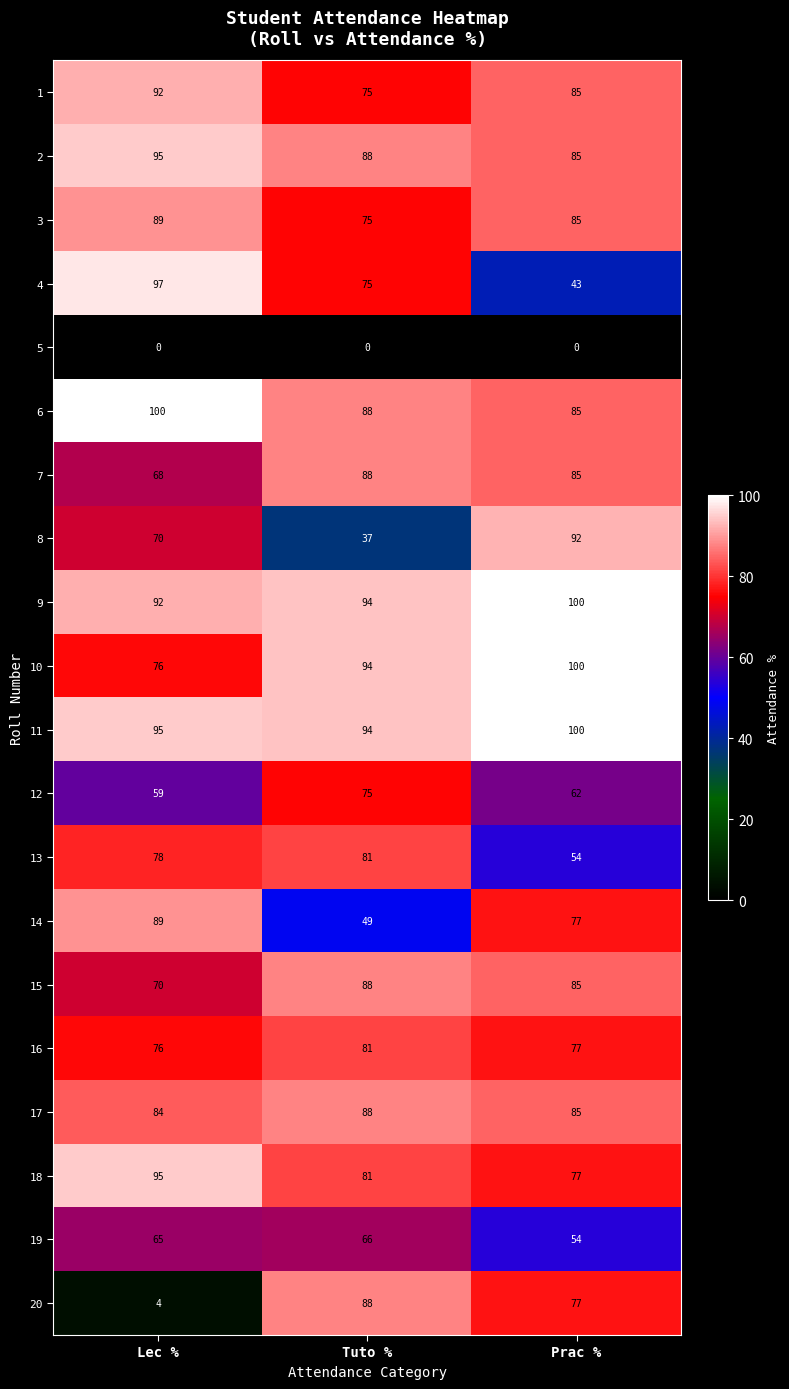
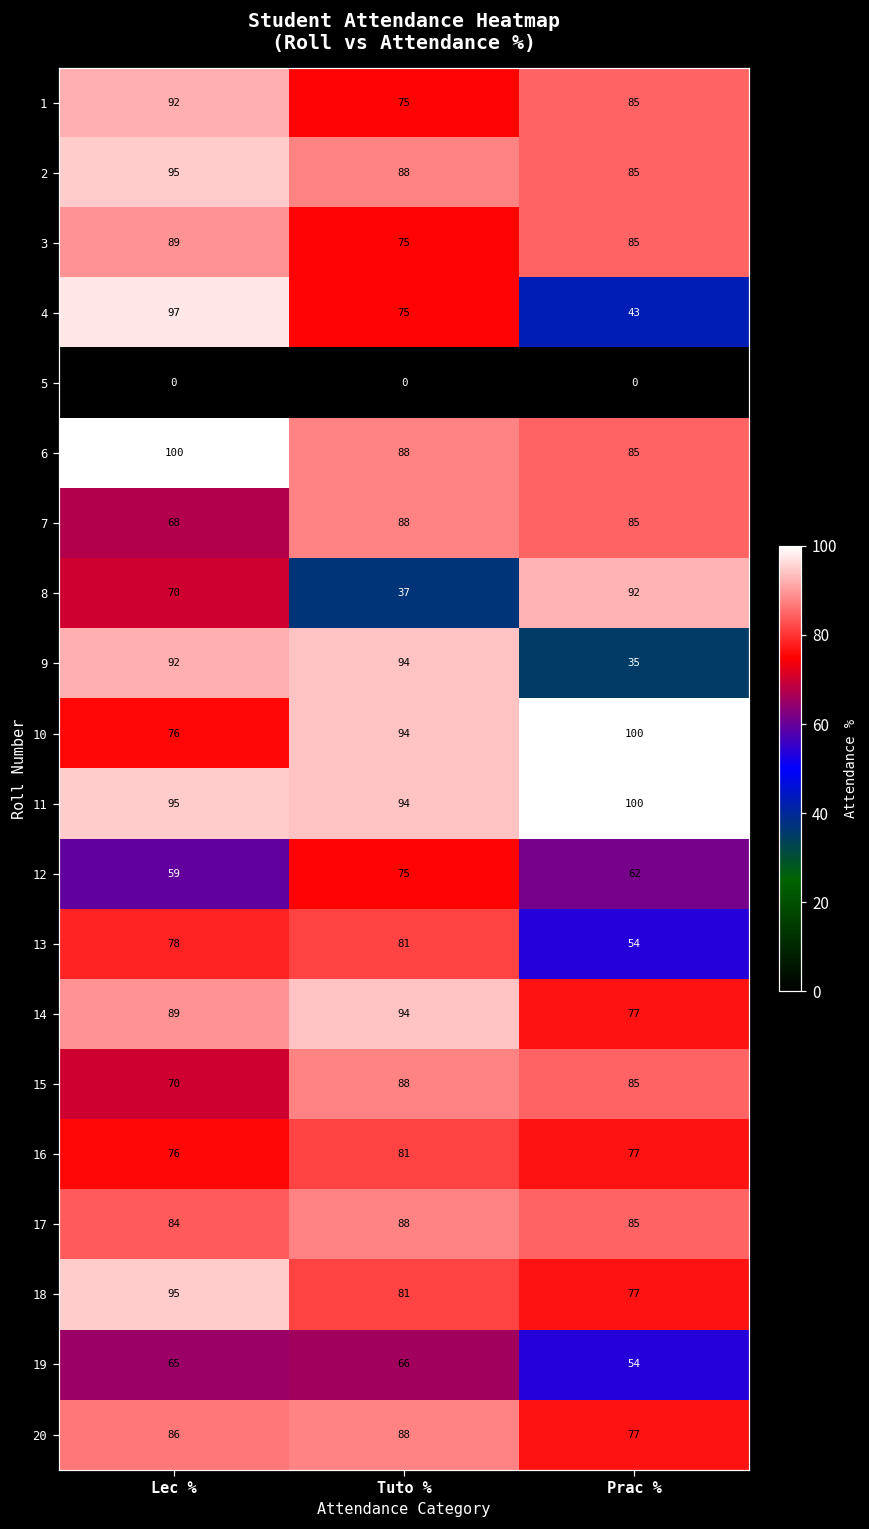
9, Prac %: 100 -> 35
14, Tuto %: 49 -> 94
20, Lec %: 4 -> 86
